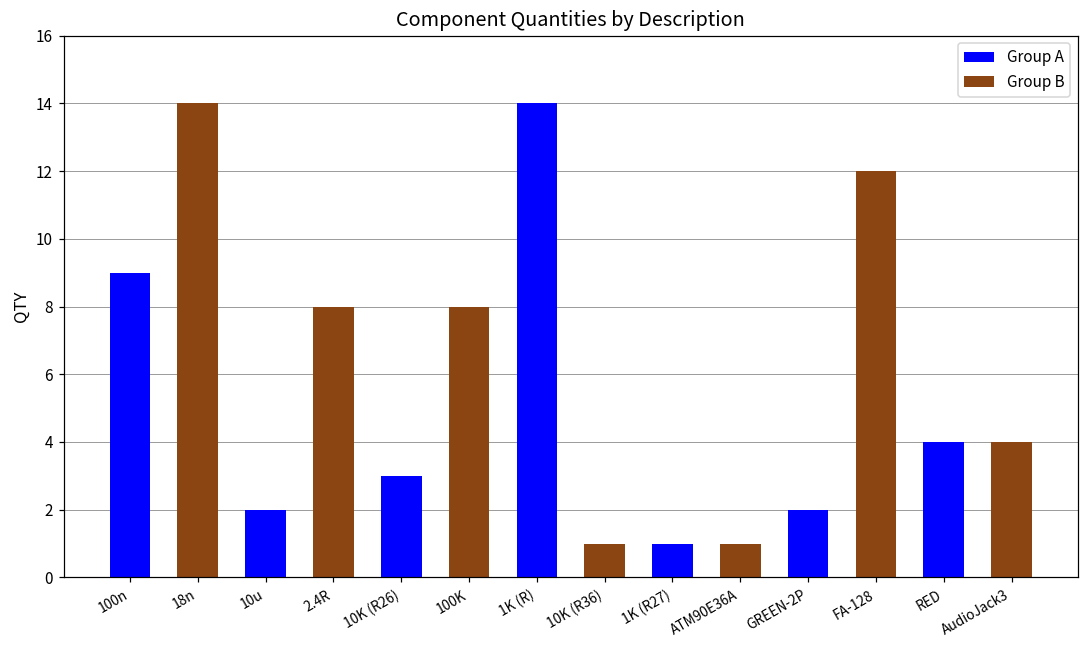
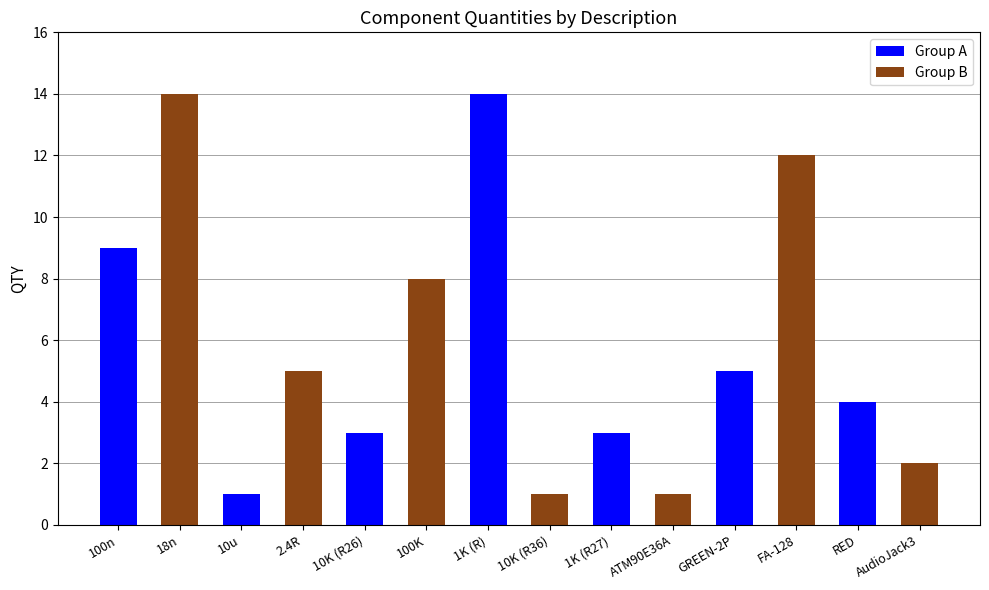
10u: 2 -> 1
2.4R: 8 -> 5
1K (R27): 1 -> 3
GREEN-2P: 2 -> 5
AudioJack3: 4 -> 2
